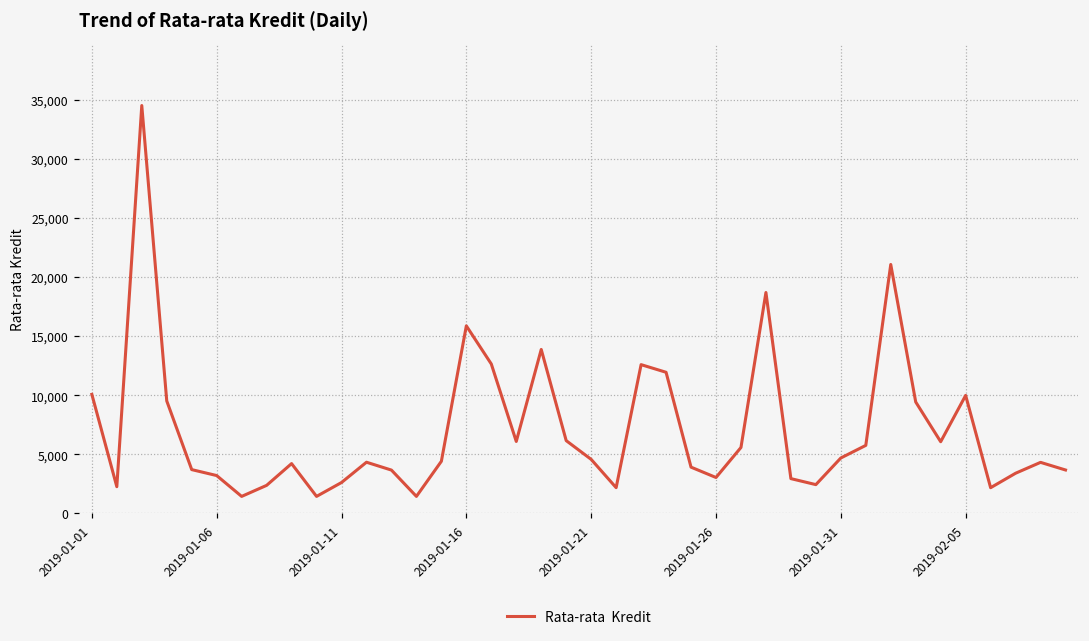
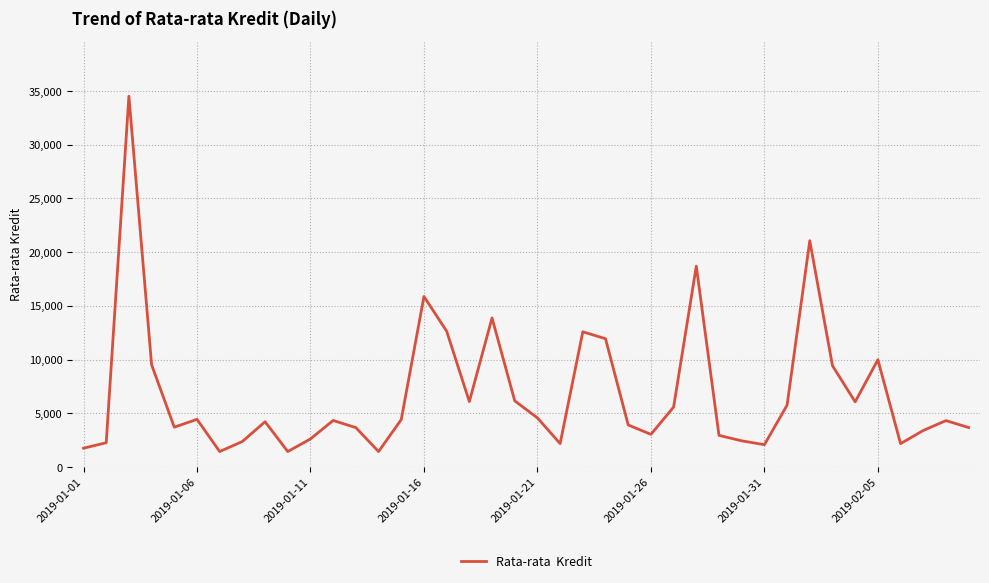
2019-01-01: 10,100 -> 1,800
2019-01-06: 3,200 -> 4,400
2019-01-31: 4,700 -> 2,100
